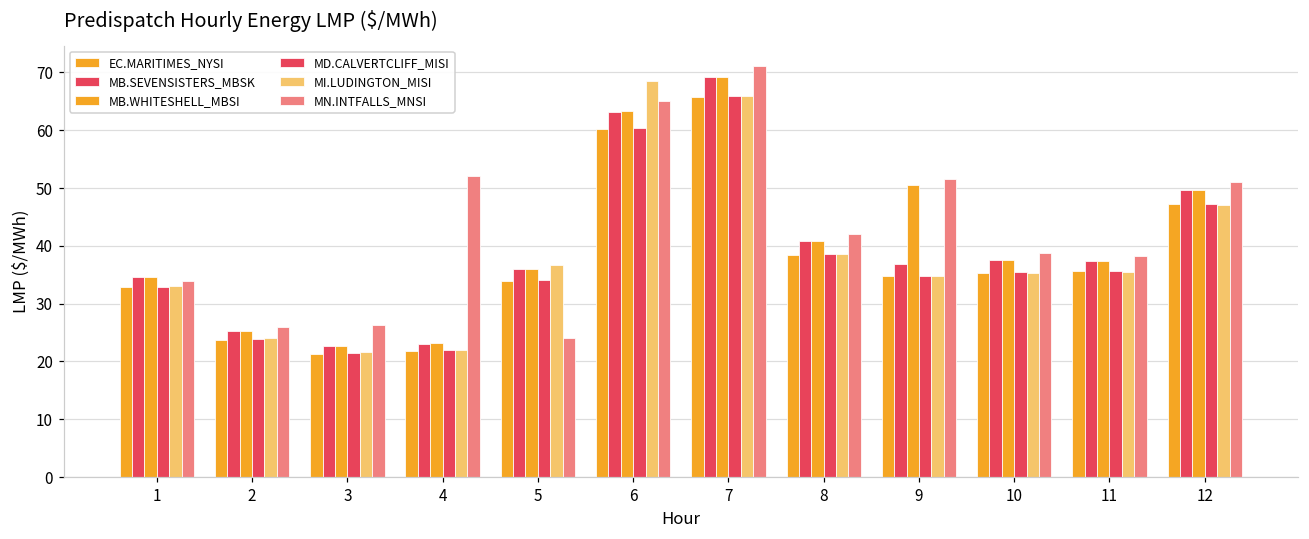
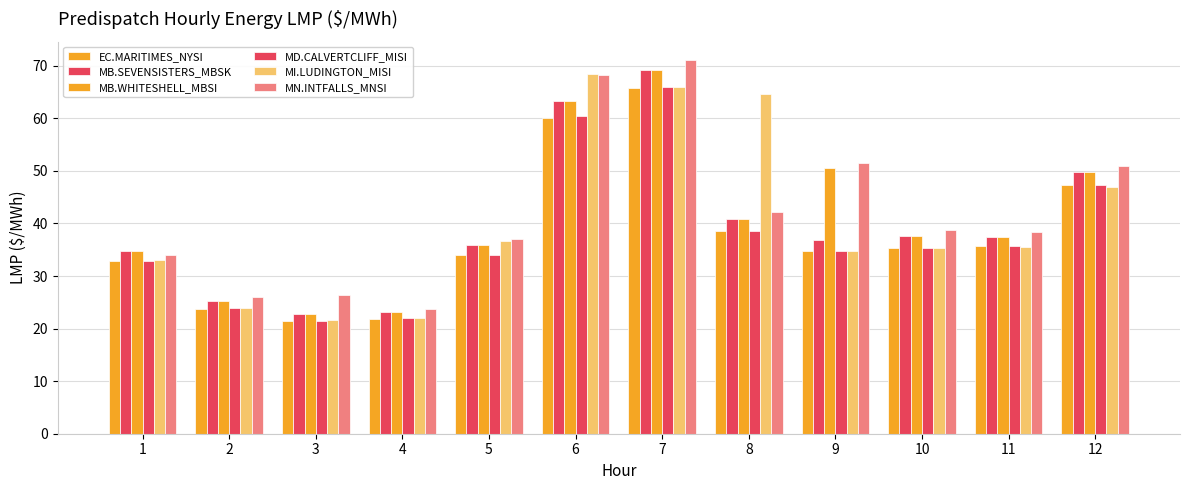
MN.INTFALLS_MNSI, 4: 52 -> 24
MN.INTFALLS_MNSI, 5: 24 -> 37
MN.INTFALLS_MNSI, 6: 65 -> 68
MI.LUDINGTON_MISI, 8: 39 -> 65
